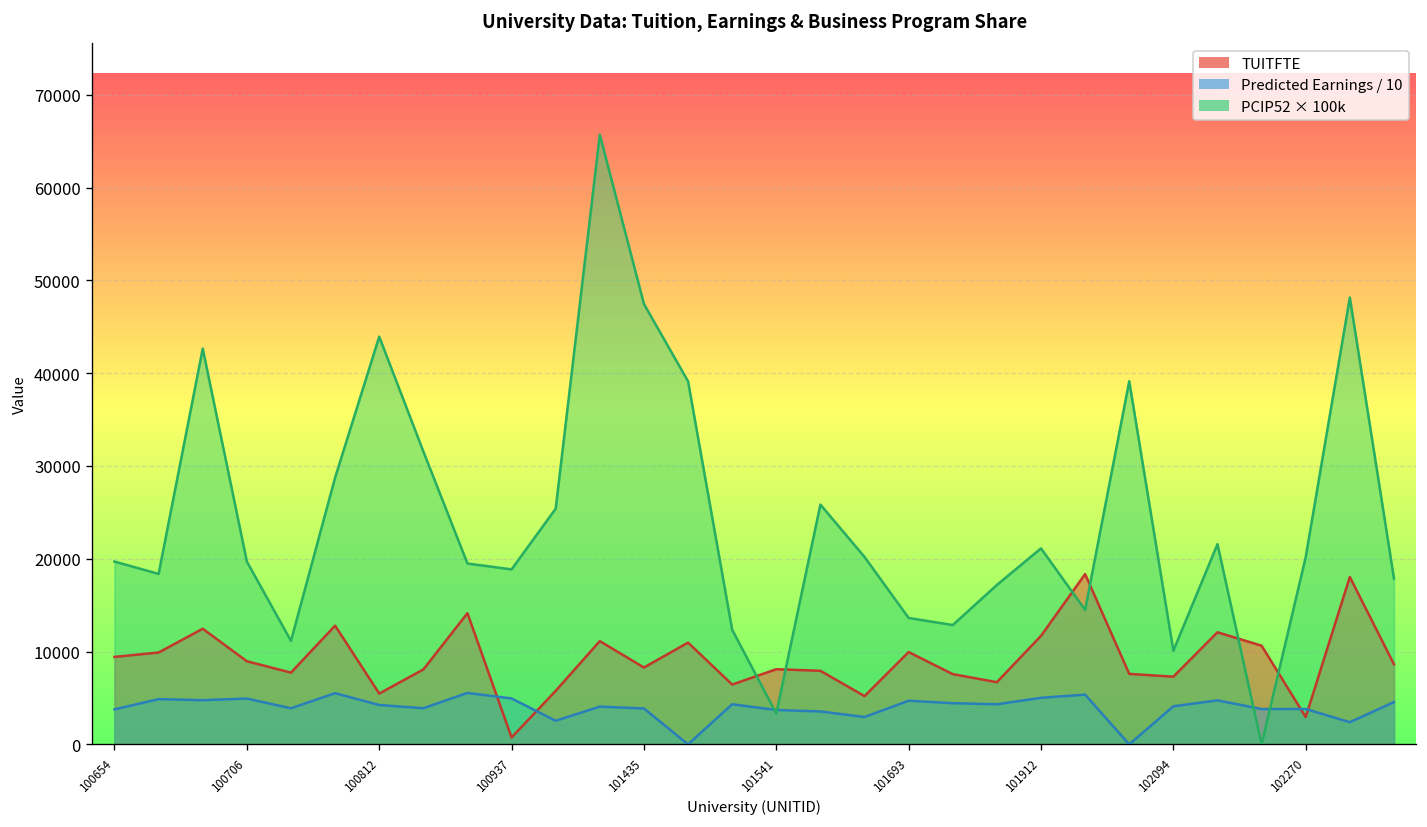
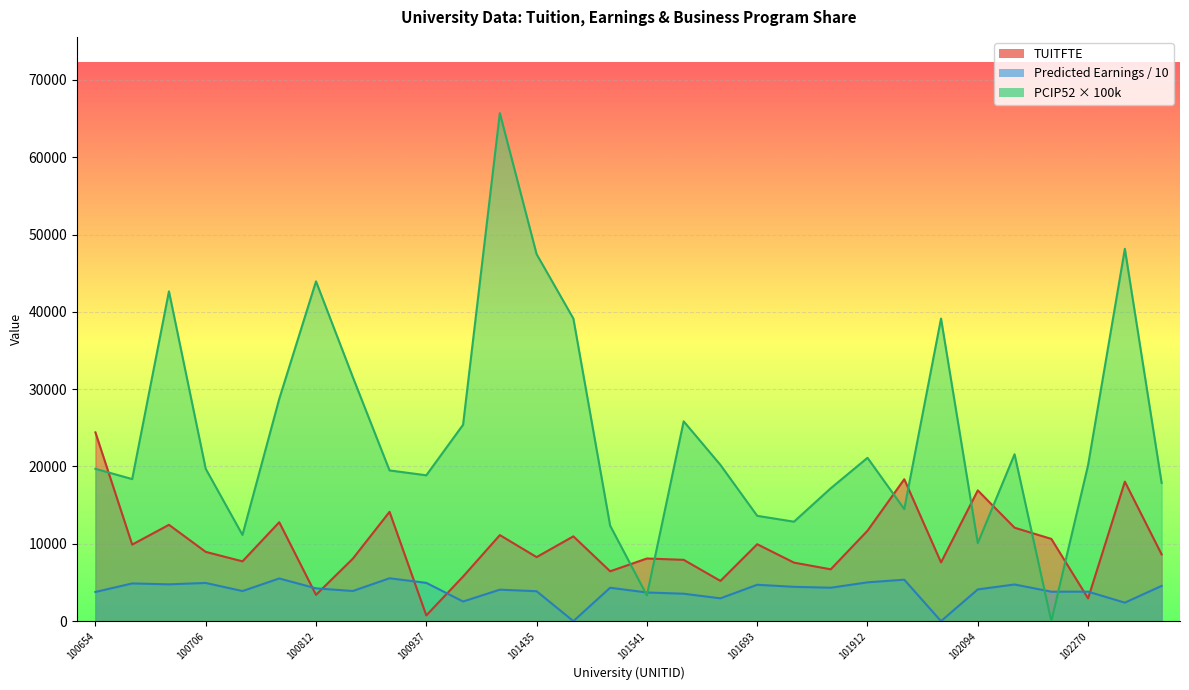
TUITFTE, 100654: 9000 -> 24000
TUITFTE, 100812: 5000 -> 3000
TUITFTE, 102094: 7000 -> 17000
